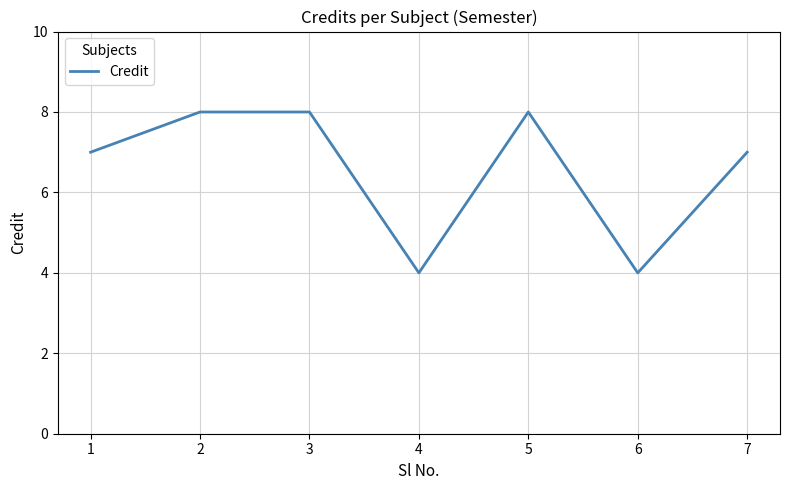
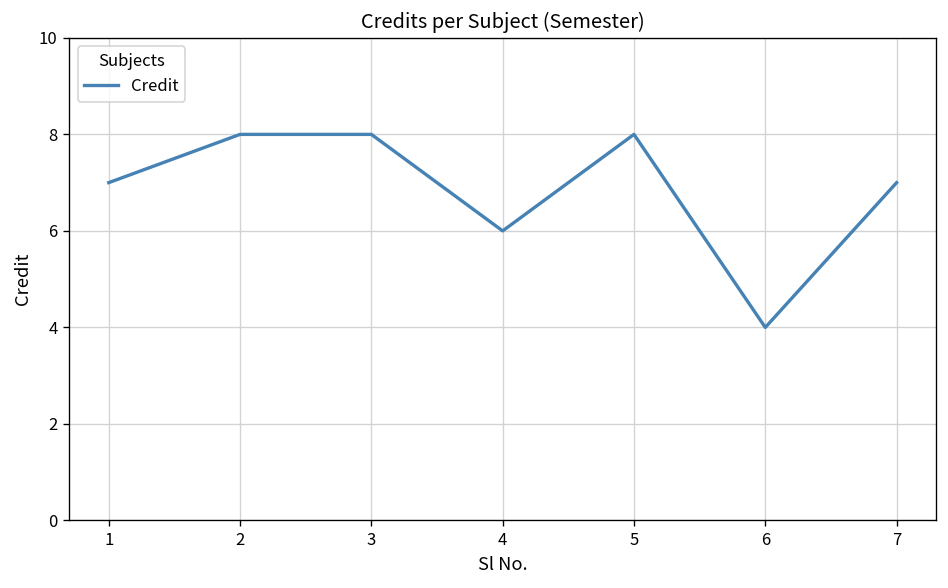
4: 4 -> 6
